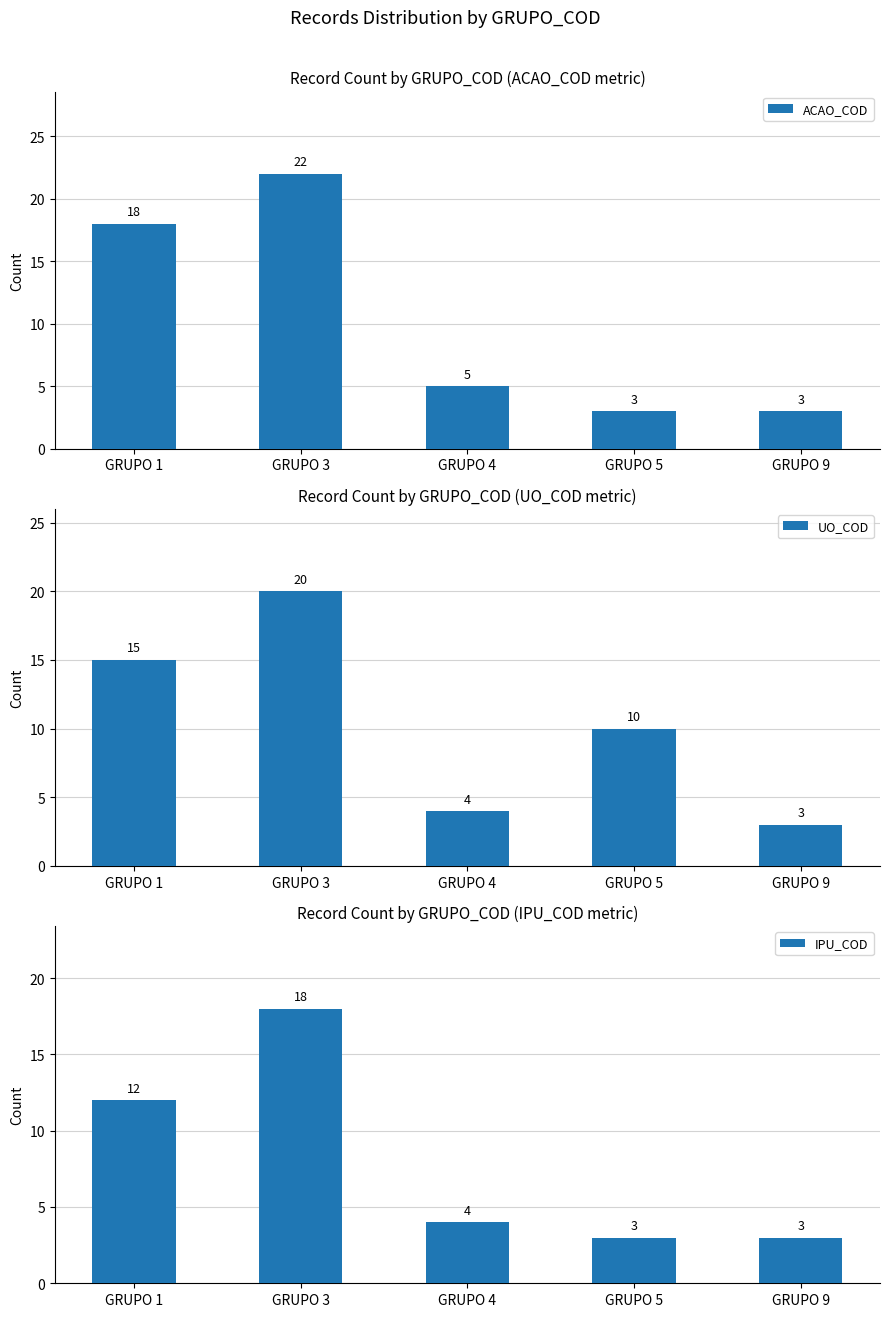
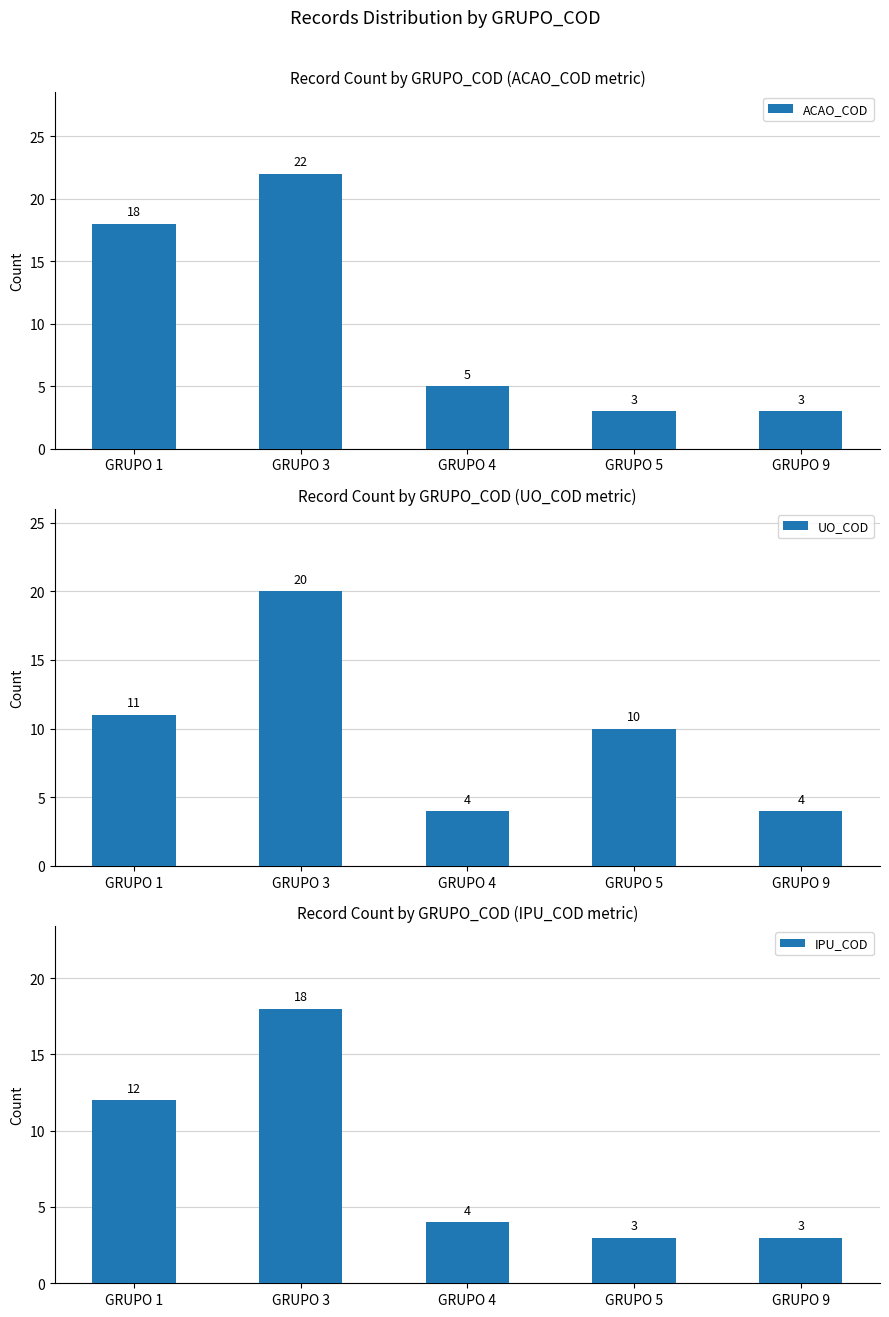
Record Count by GRUPO_COD (UO_COD metric), GRUPO 1: 15 -> 11
Record Count by GRUPO_COD (UO_COD metric), GRUPO 9: 3 -> 4
